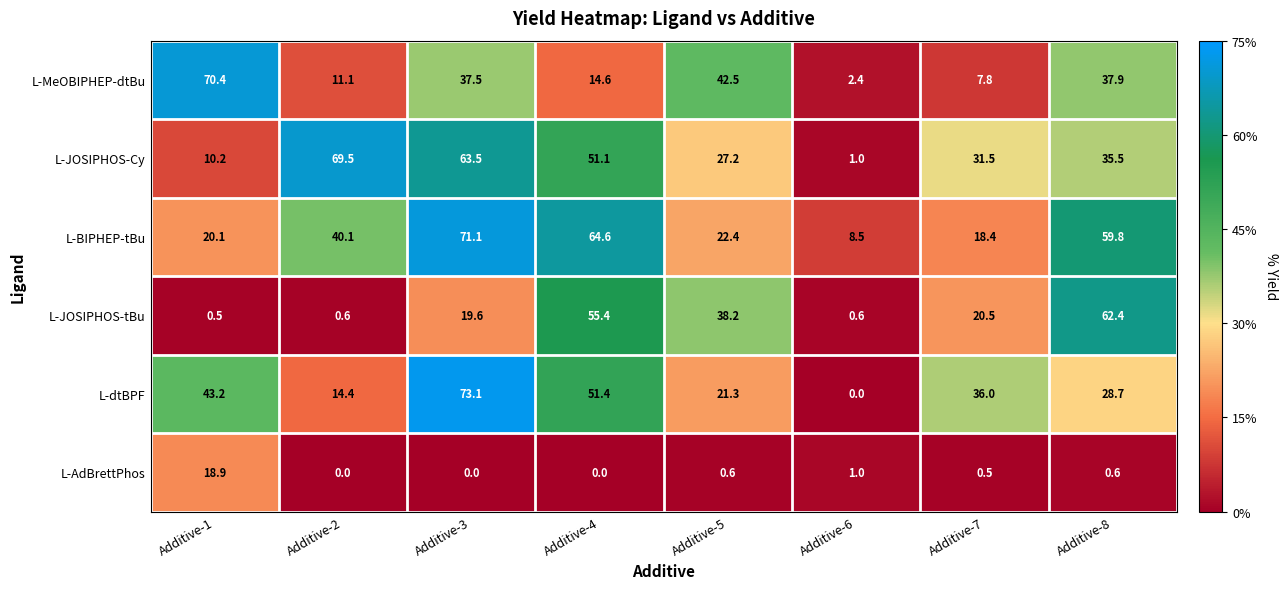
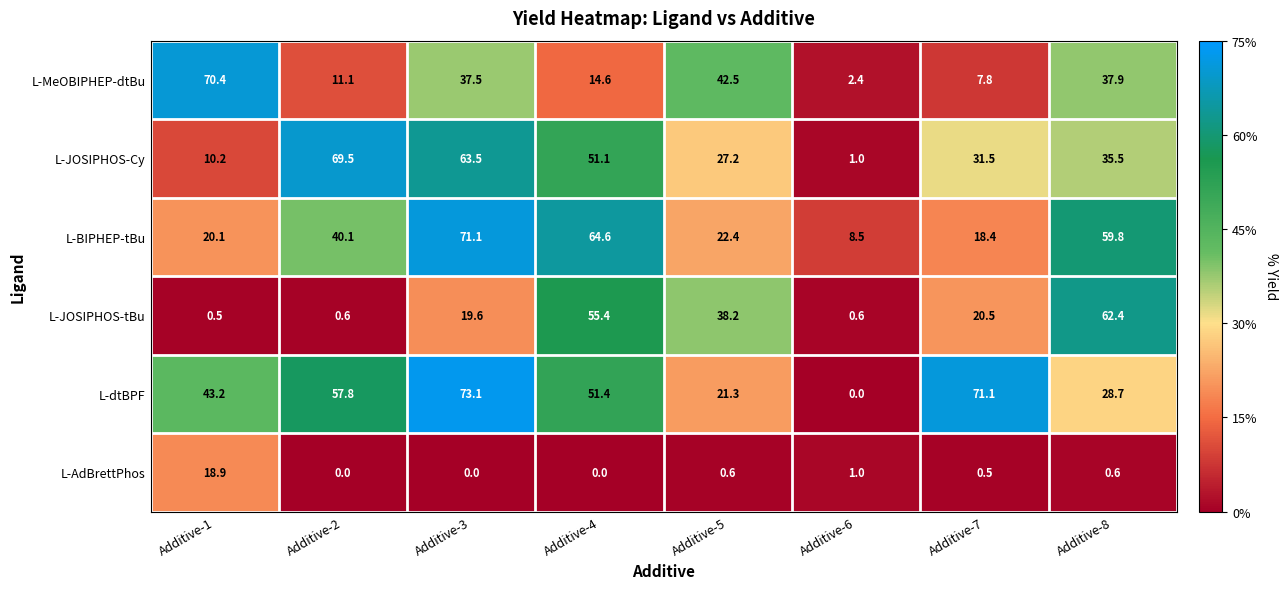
L-dtBPF, Additive-2: 14.4 -> 57.8
L-dtBPF, Additive-7: 36.0 -> 71.1
